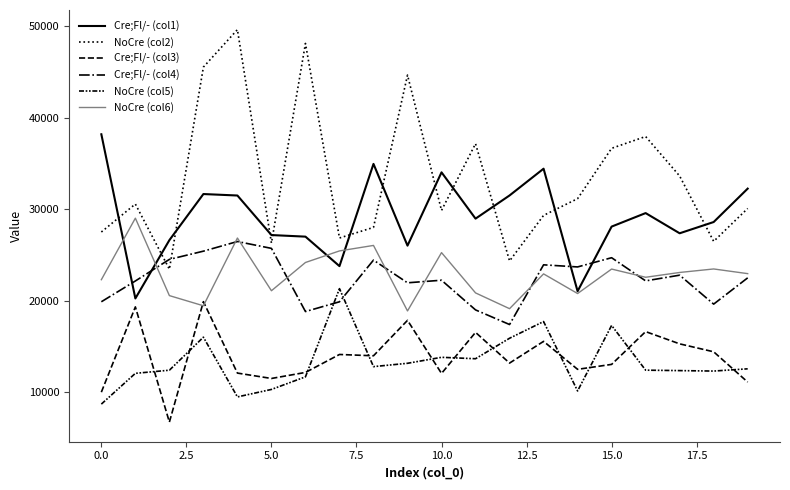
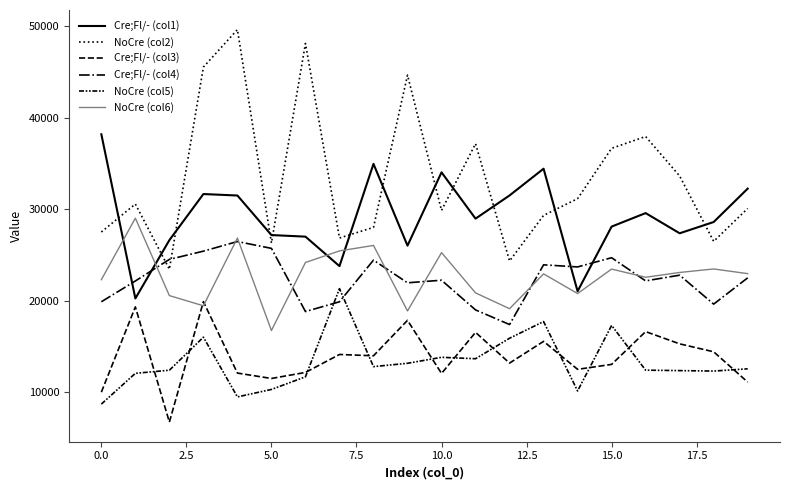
NoCre (col6), 5.0: 21000 -> 17000
